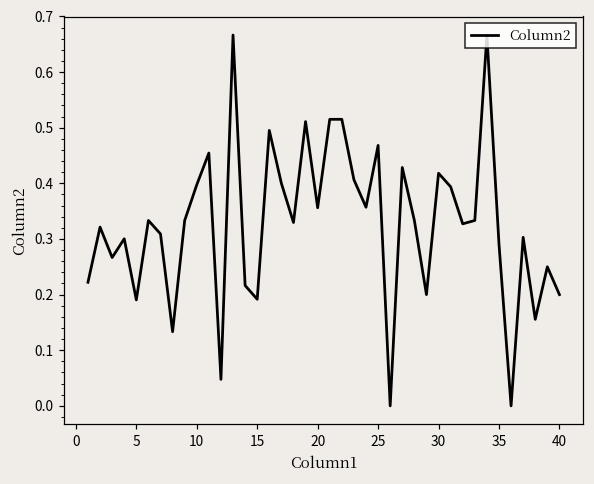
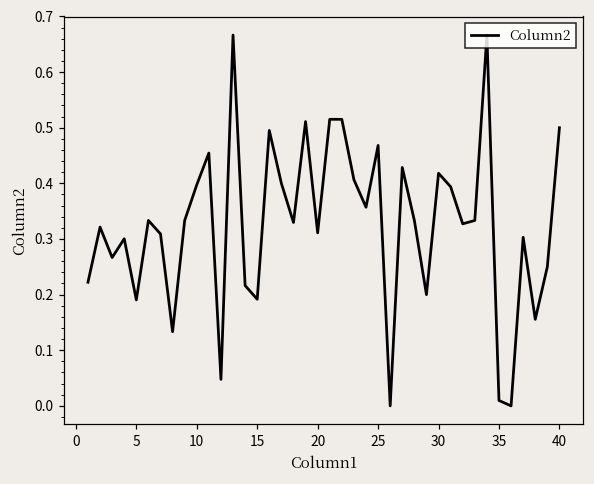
20: 0.36 -> 0.31
35: 0.29 -> 0.01
40: 0.2 -> 0.5
